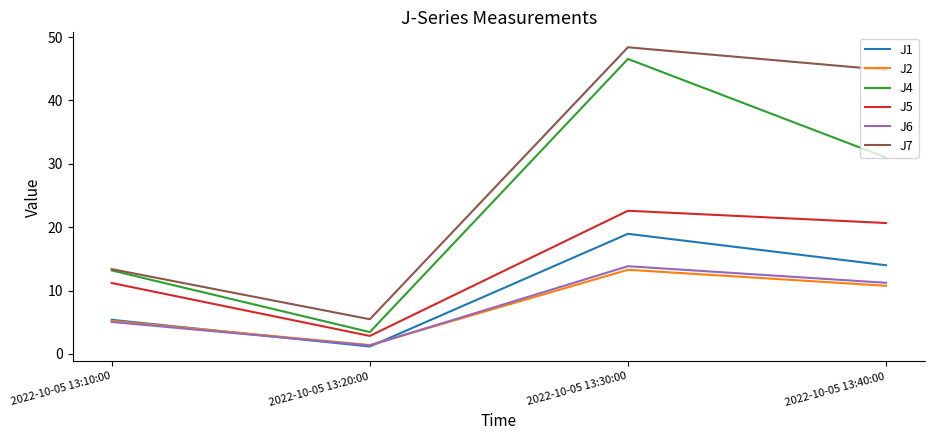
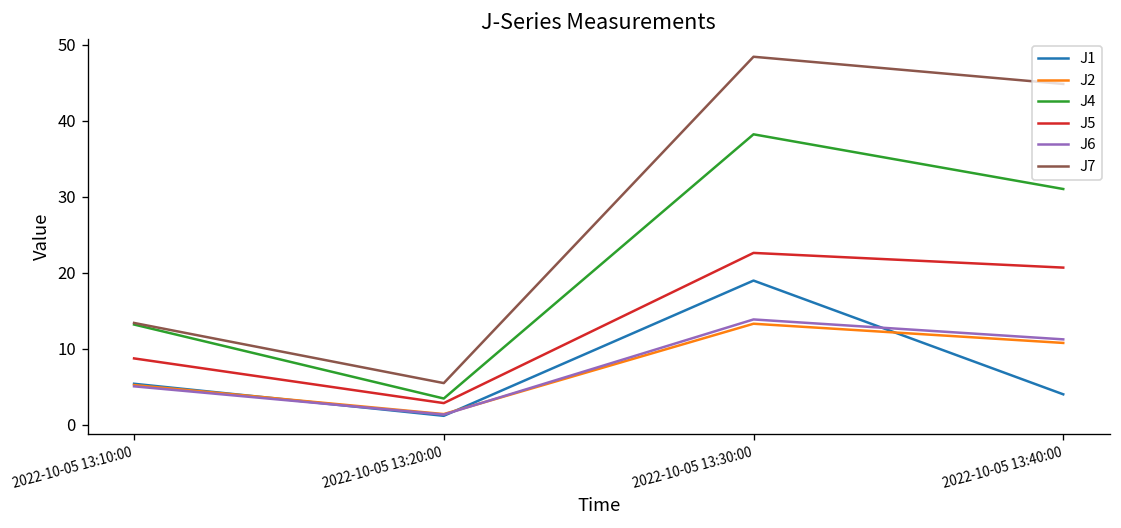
J5, 2022-10-05 13:10:00: 11 -> 9
J4, 2022-10-05 13:30:00: 47 -> 38
J1, 2022-10-05 13:40:00: 14 -> 4
